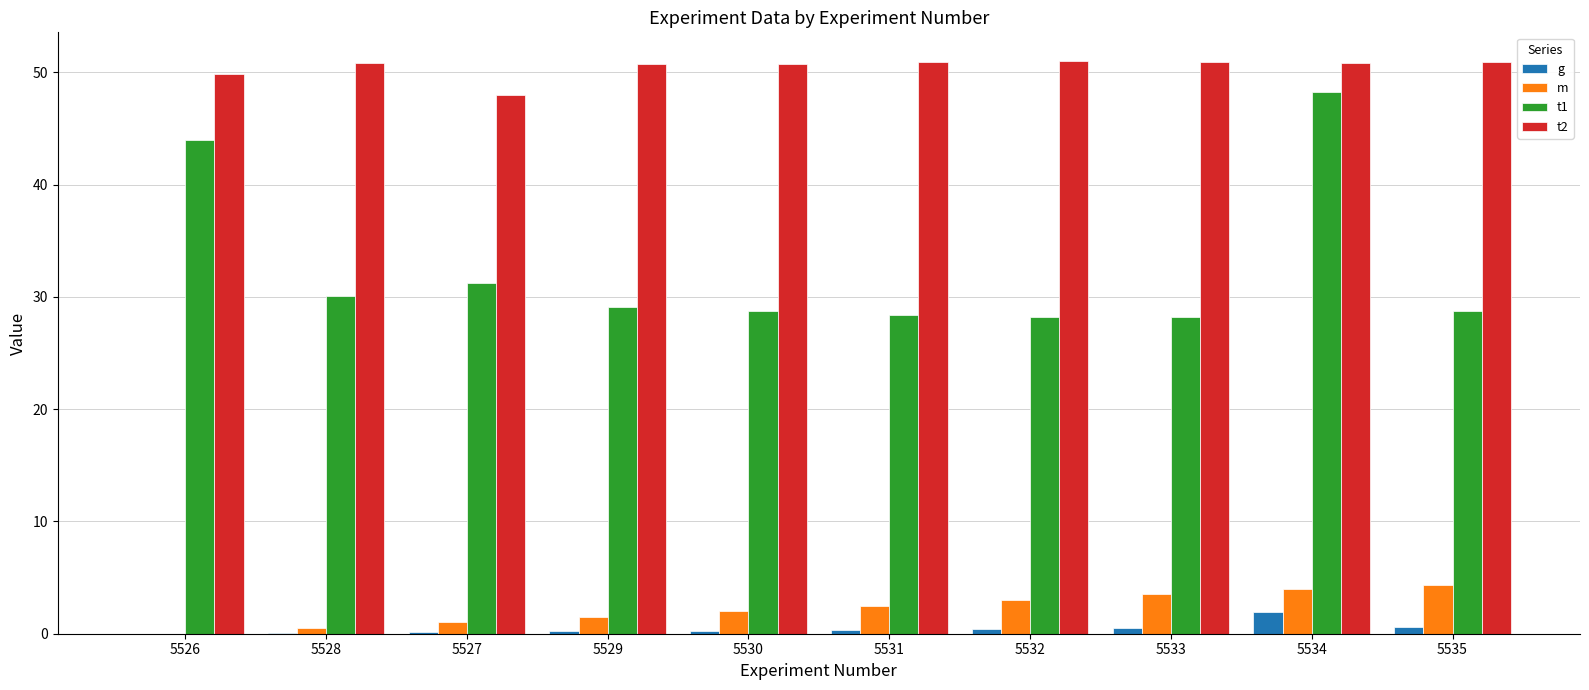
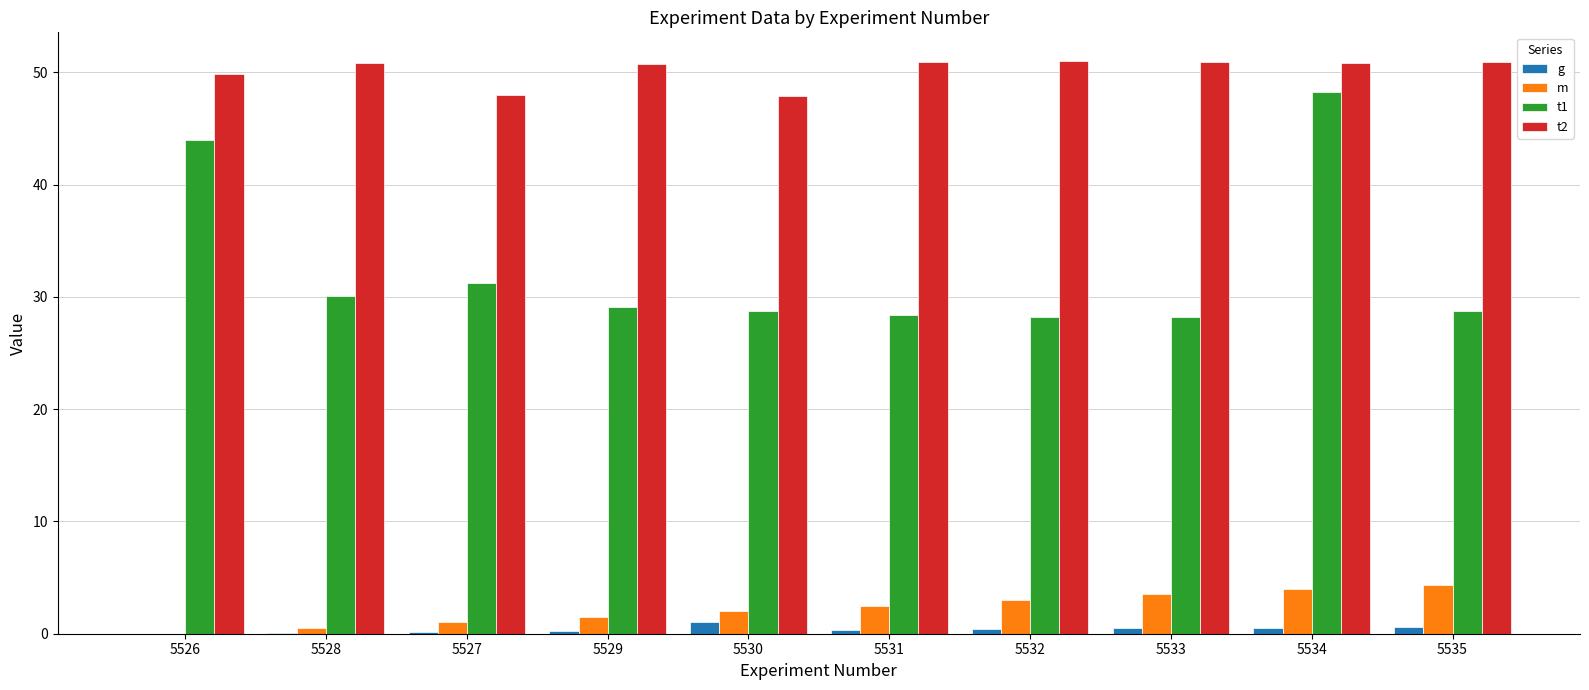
g, 5530: 0.3 -> 1.1
t2, 5530: 50.7 -> 47.9
g, 5534: 1.9 -> 0.5
